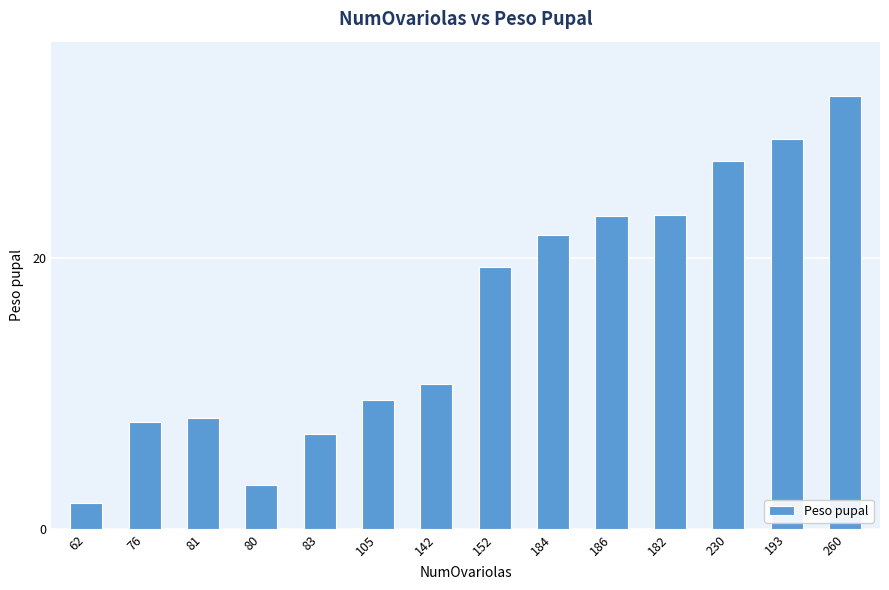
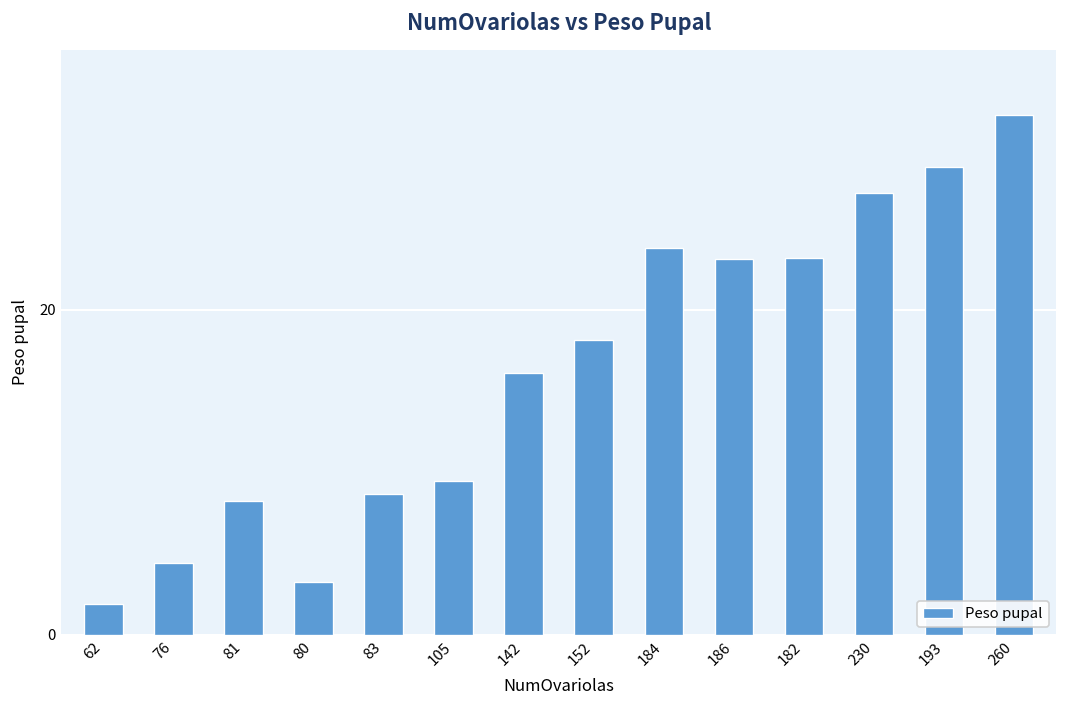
76: 7.9 -> 4.4
83: 7.0 -> 8.7
142: 10.7 -> 16.1
152: 19.3 -> 18.2
184: 21.7 -> 23.8
